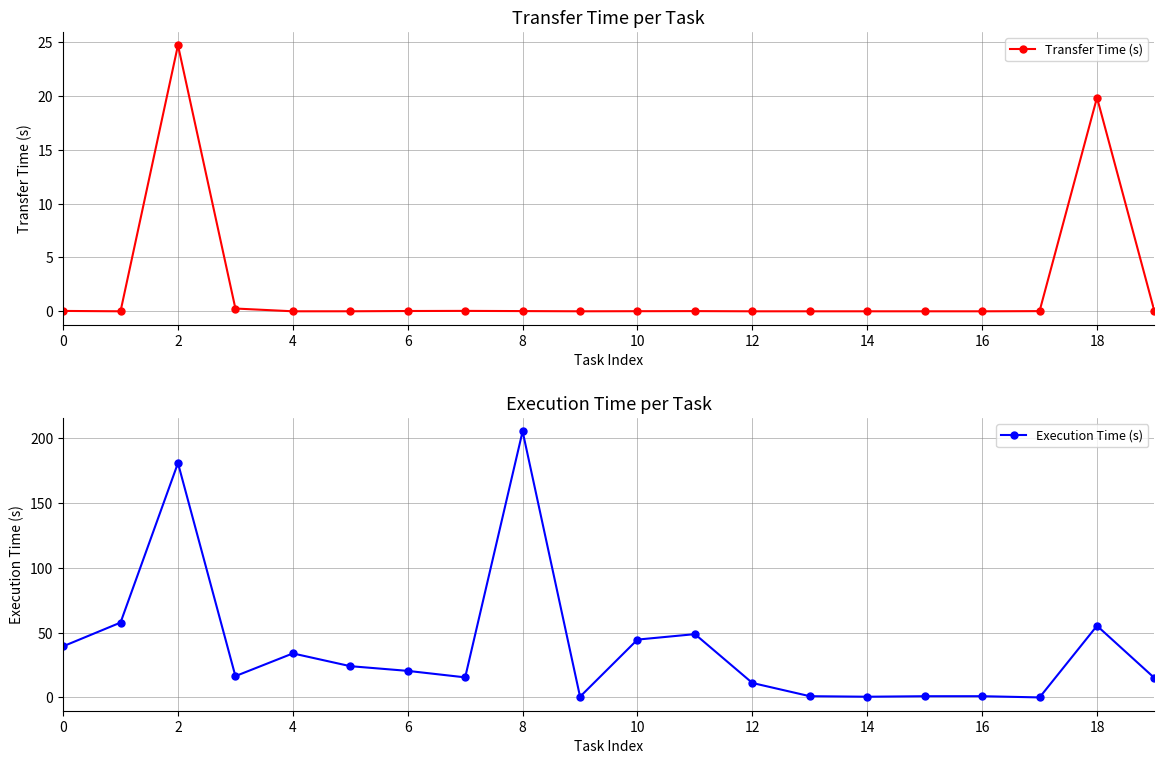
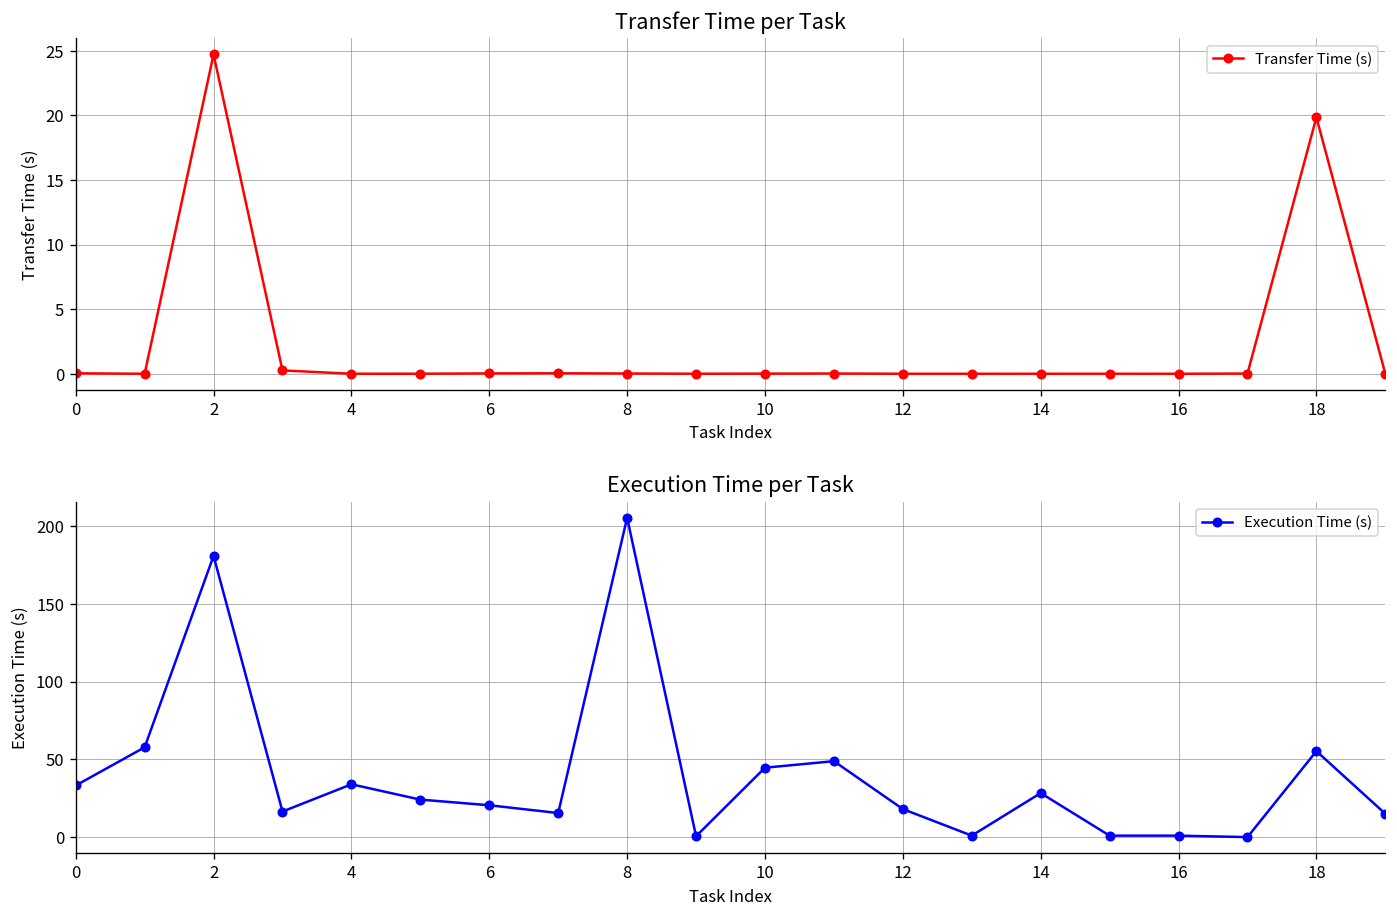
Execution Time per Task, 0: 39 -> 33
Execution Time per Task, 12: 11 -> 18
Execution Time per Task, 14: 1 -> 28
